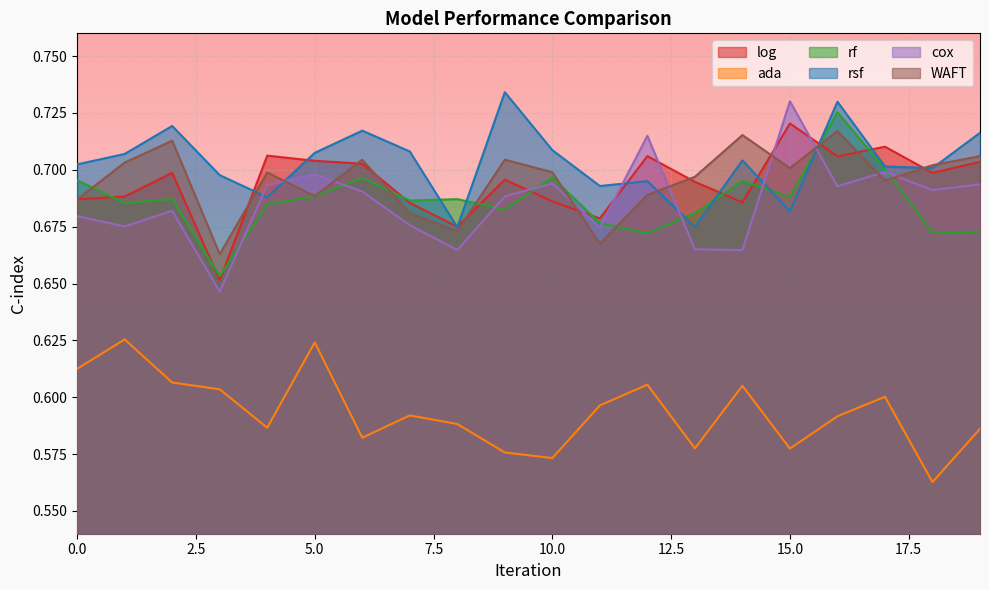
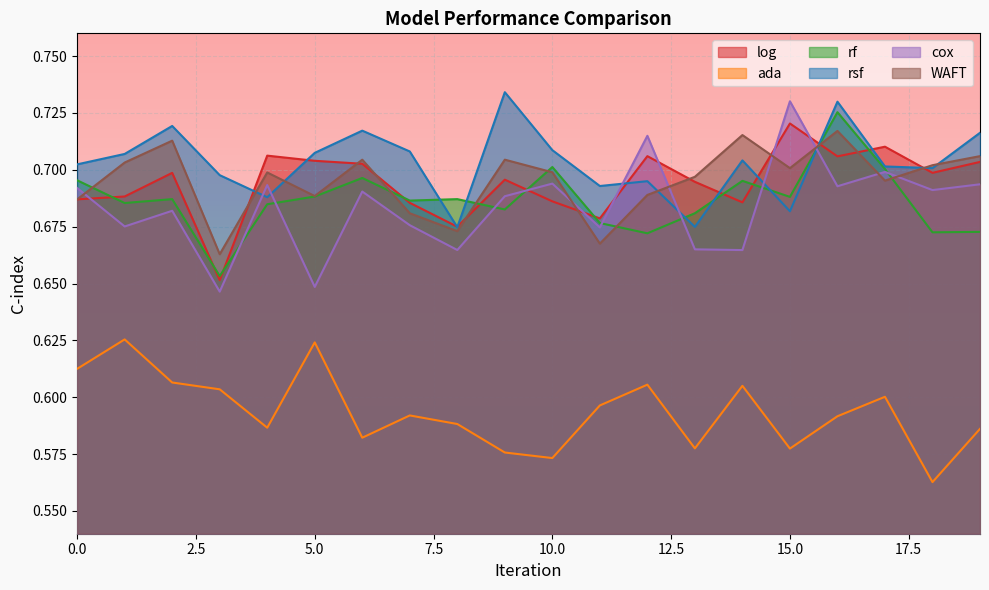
cox, 0.0: 0.680 -> 0.692
cox, 5.0: 0.698 -> 0.649
rf, 10.0: 0.697 -> 0.701
